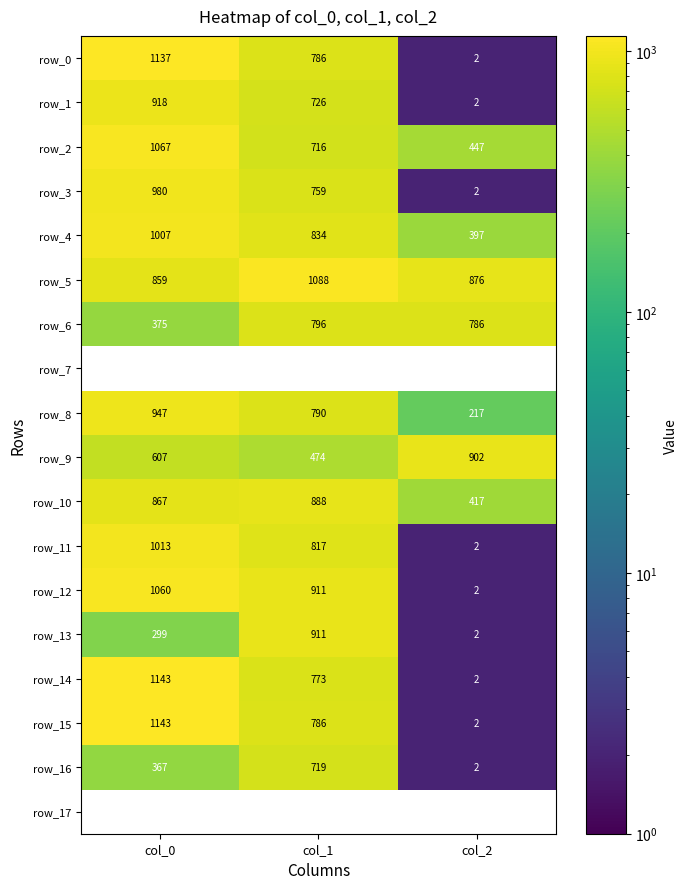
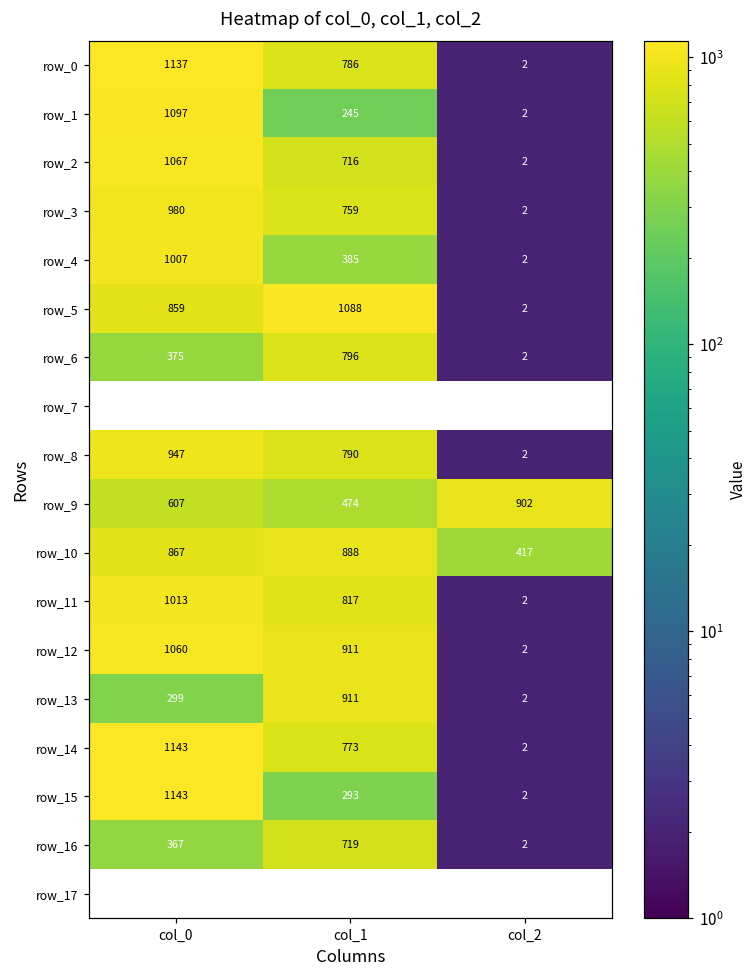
row_1, col_0: 918 -> 1097
row_1, col_1: 726 -> 245
row_2, col_2: 447 -> 2
row_4, col_1: 834 -> 385
row_4, col_2: 397 -> 2
row_5, col_2: 876 -> 2
row_6, col_2: 786 -> 2
row_8, col_2: 217 -> 2
row_15, col_1: 786 -> 293
